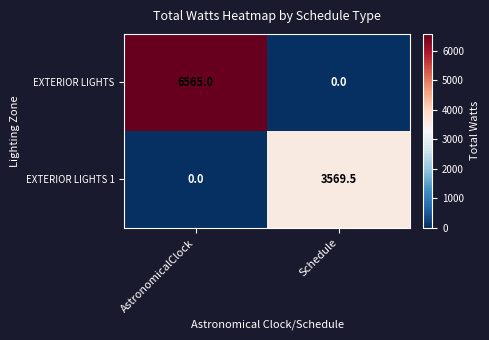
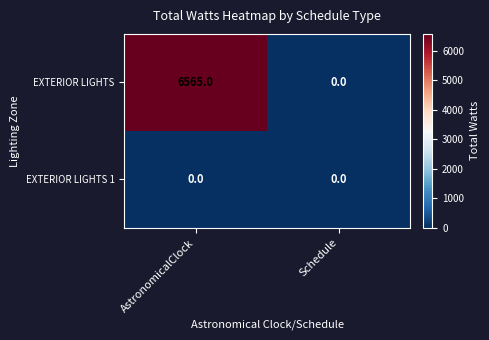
EXTERIOR LIGHTS 1, Schedule: 3569.5 -> 0.0
